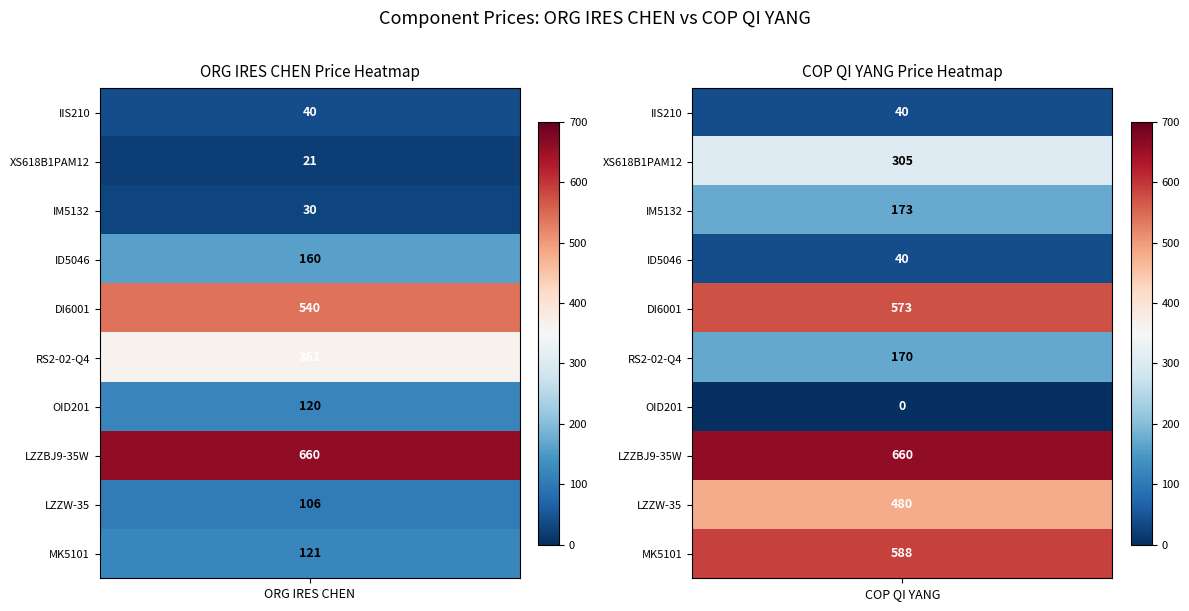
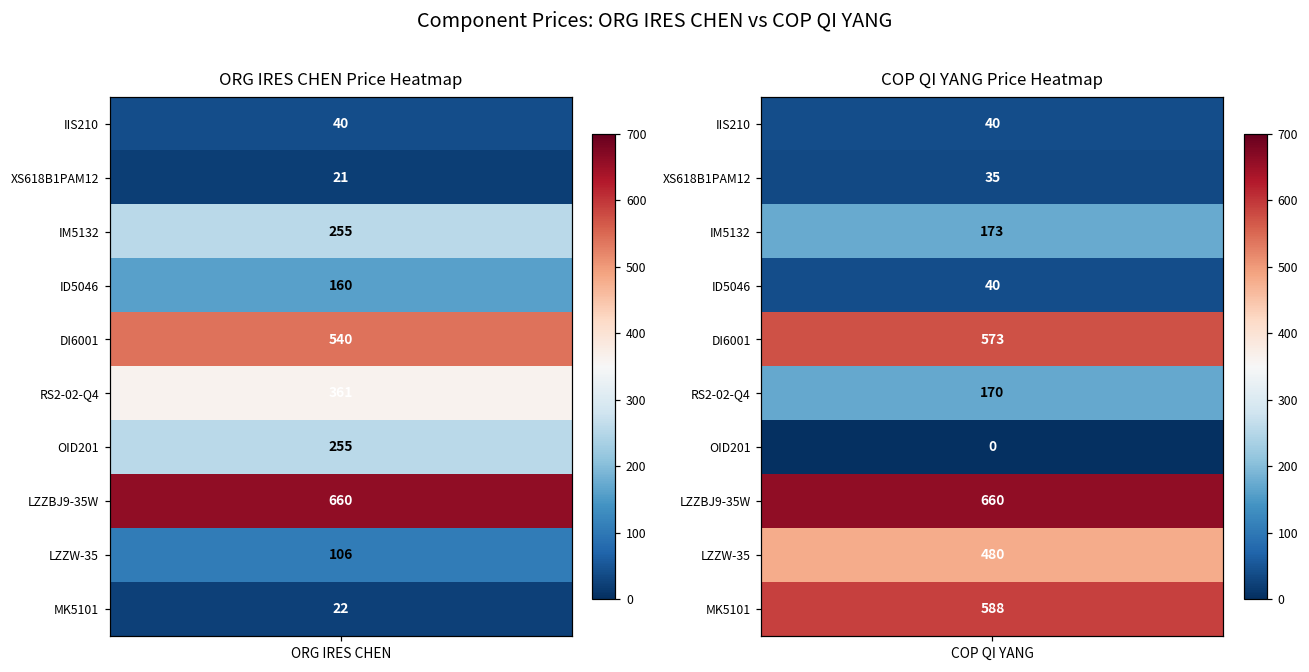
ORG IRES CHEN Price Heatmap, IM5132, ORG IRES CHEN: 30 -> 255
ORG IRES CHEN Price Heatmap, OID201, ORG IRES CHEN: 120 -> 255
ORG IRES CHEN Price Heatmap, MK5101, ORG IRES CHEN: 121 -> 22
COP QI YANG Price Heatmap, XS618B1PAM12, COP QI YANG: 305 -> 35
